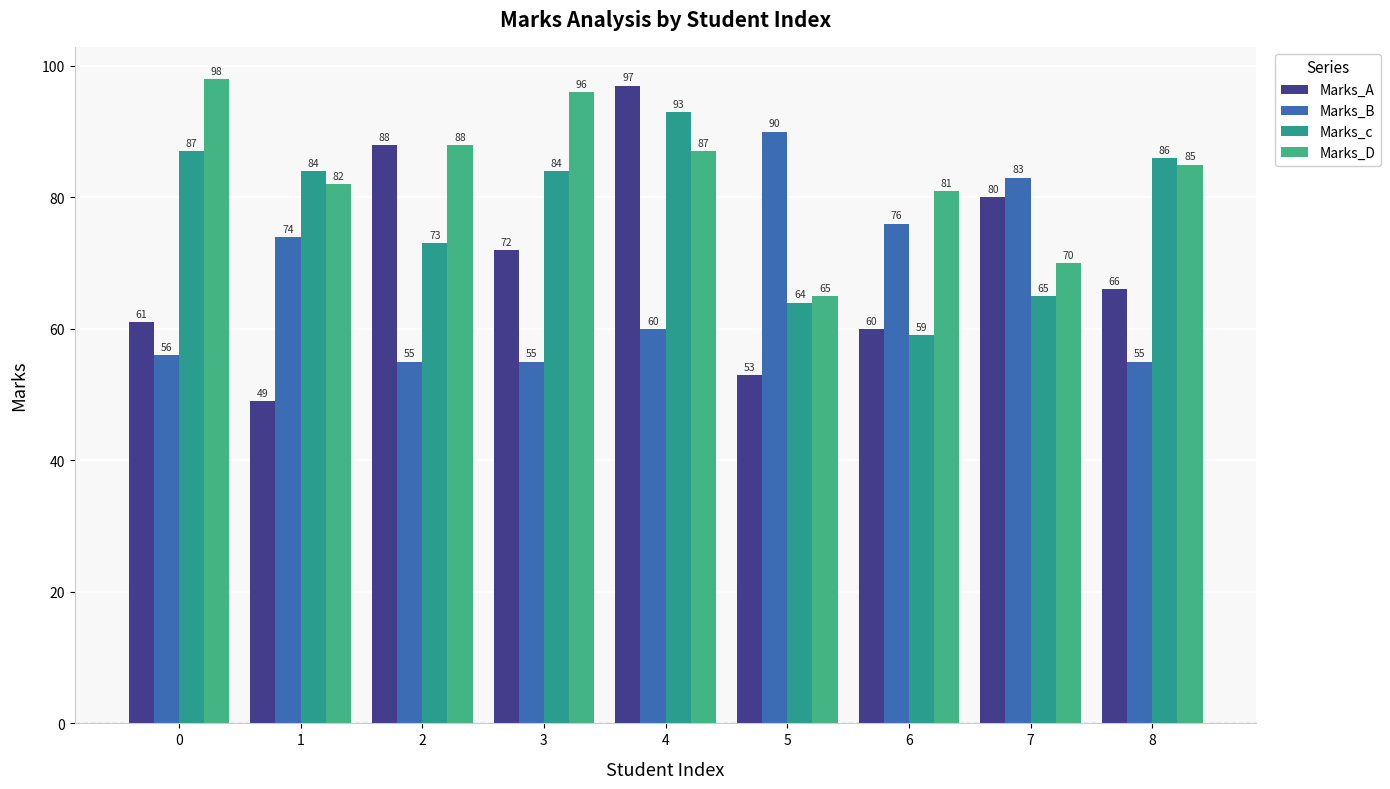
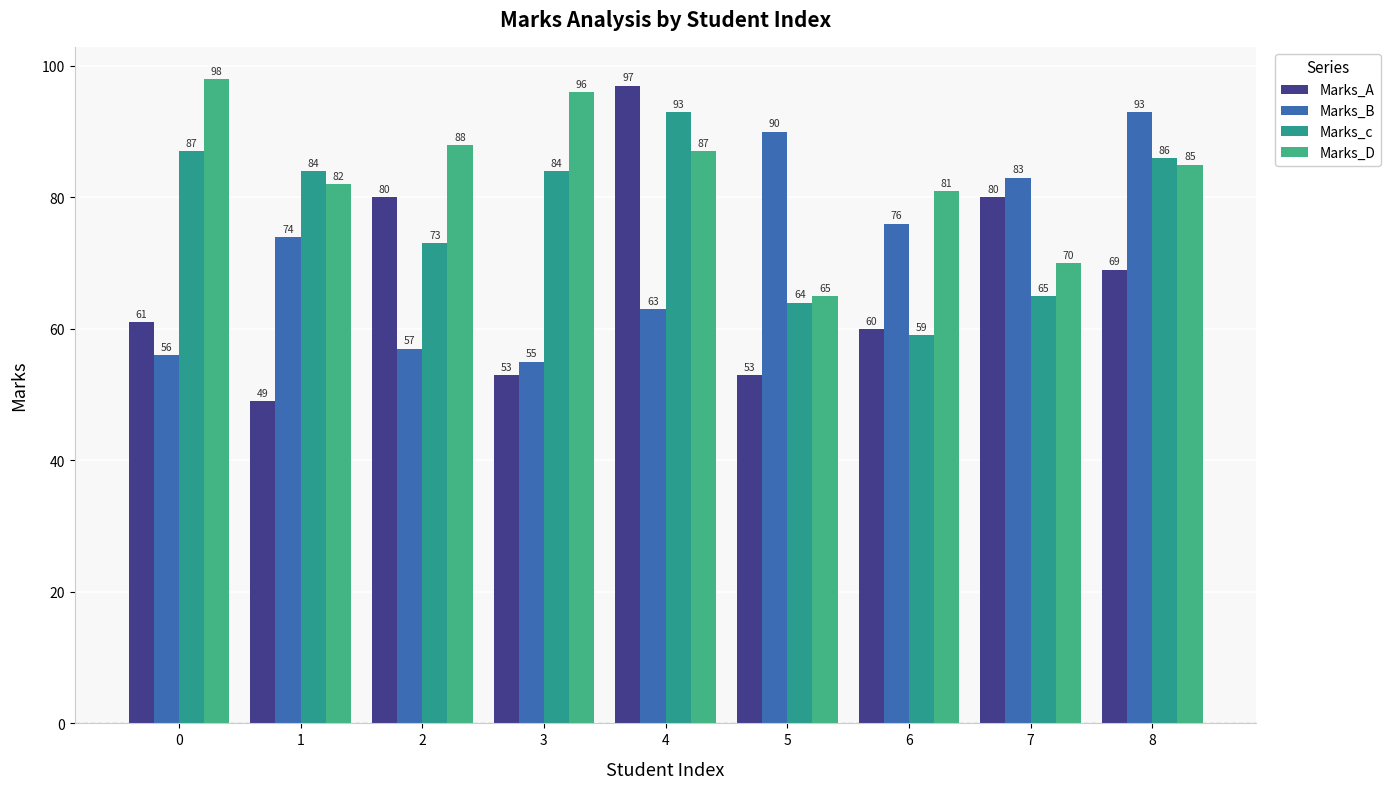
Marks_A, 2: 88 -> 80
Marks_B, 2: 55 -> 57
Marks_A, 3: 72 -> 53
Marks_B, 4: 60 -> 63
Marks_A, 8: 66 -> 69
Marks_B, 8: 55 -> 93
